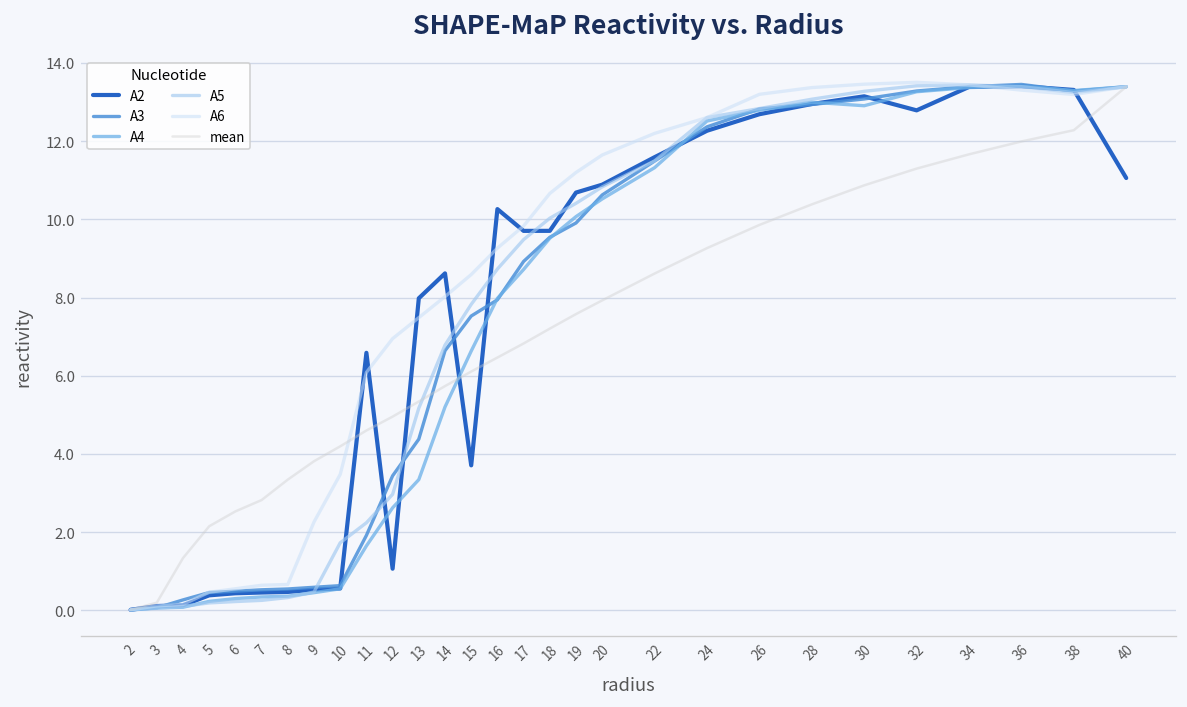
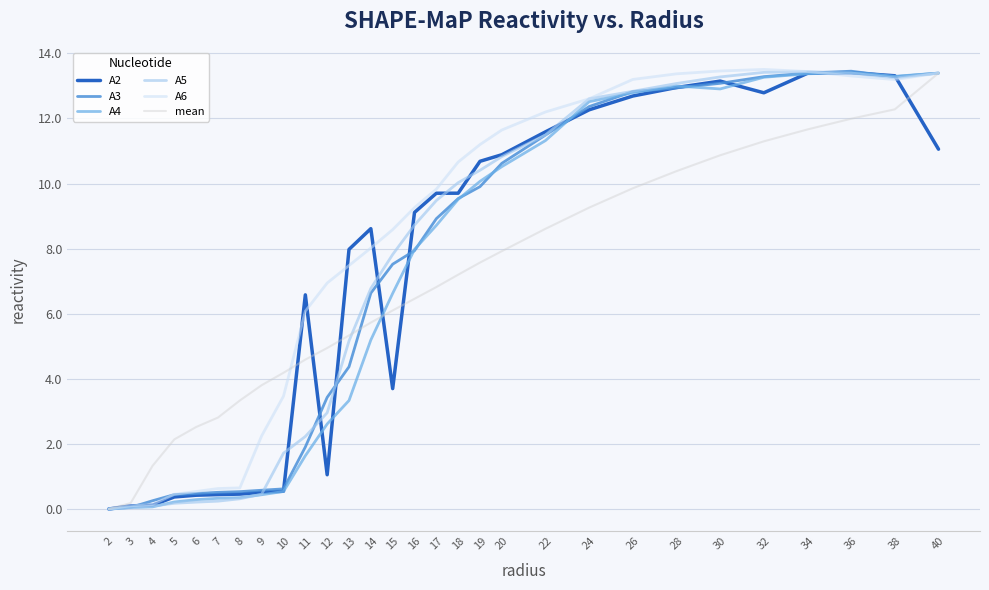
A2, 16: 10.3 -> 9.1
